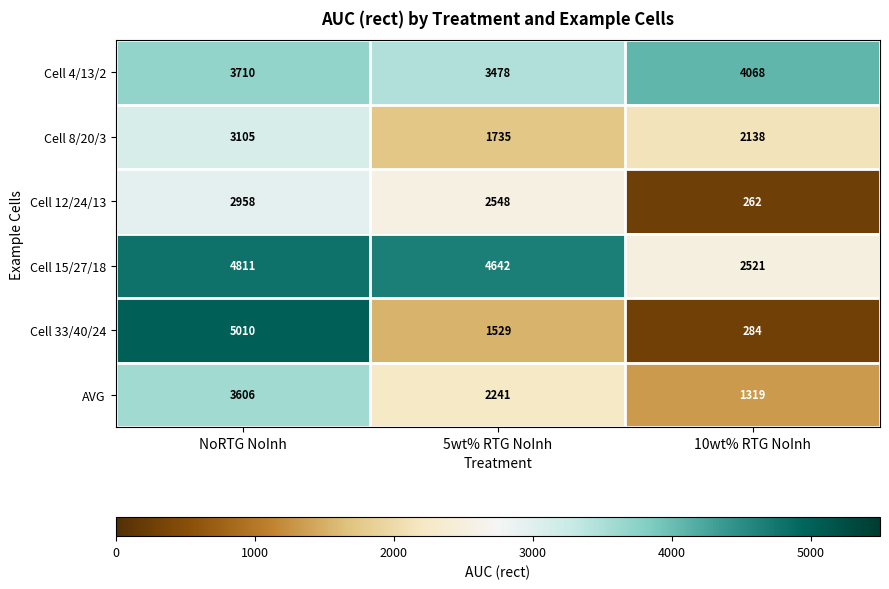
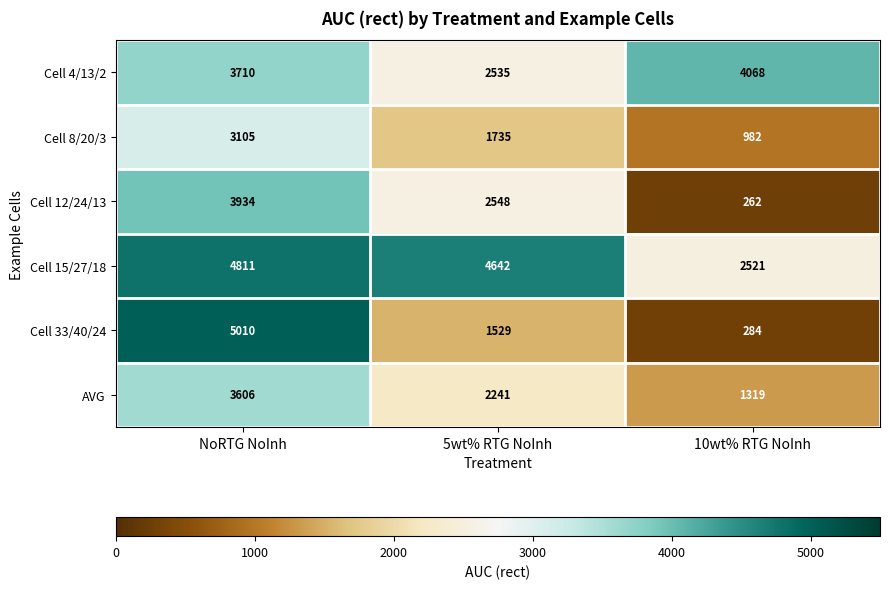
Cell 4/13/2, 5wt% RTG NoInh: 3478 -> 2535
Cell 8/20/3, 10wt% RTG NoInh: 2138 -> 982
Cell 12/24/13, NoRTG NoInh: 2958 -> 3934
